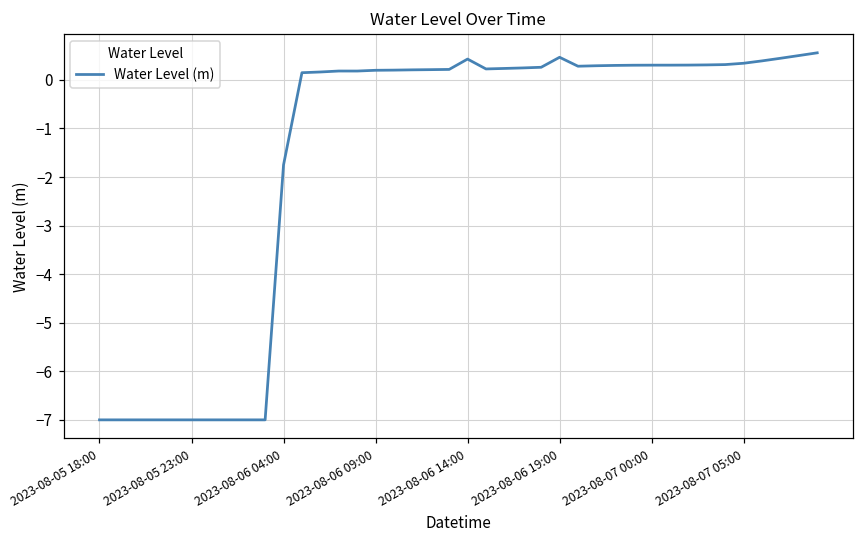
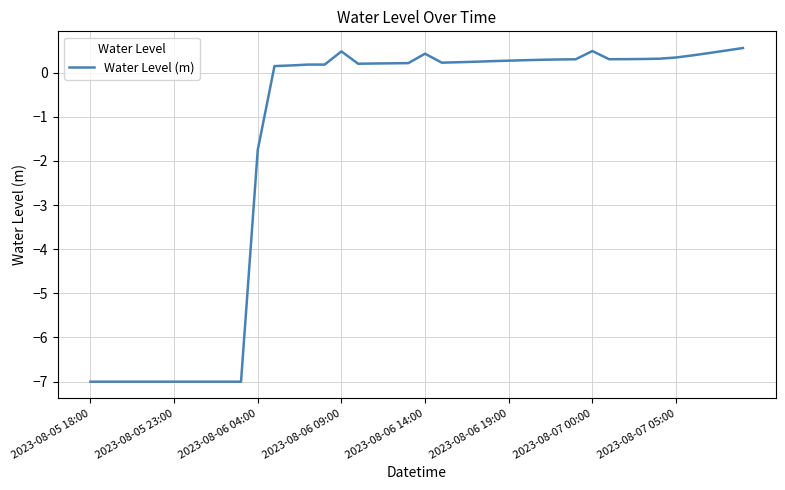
2023-08-06 09:00: 0.2 -> 0.5
2023-08-06 19:00: 0.5 -> 0.3
2023-08-07 00:00: 0.3 -> 0.5
